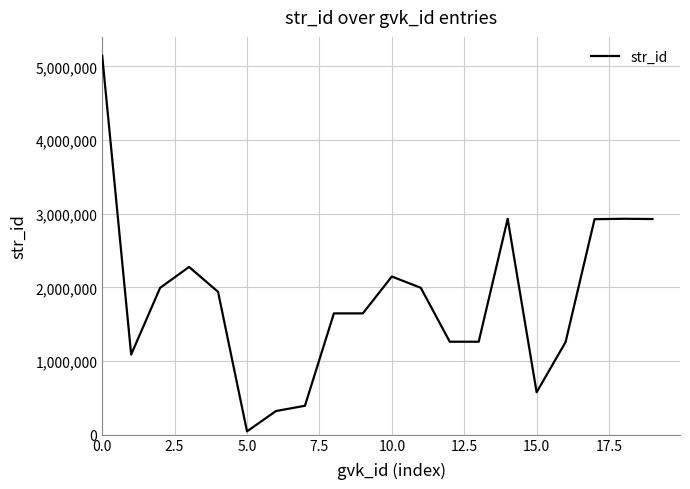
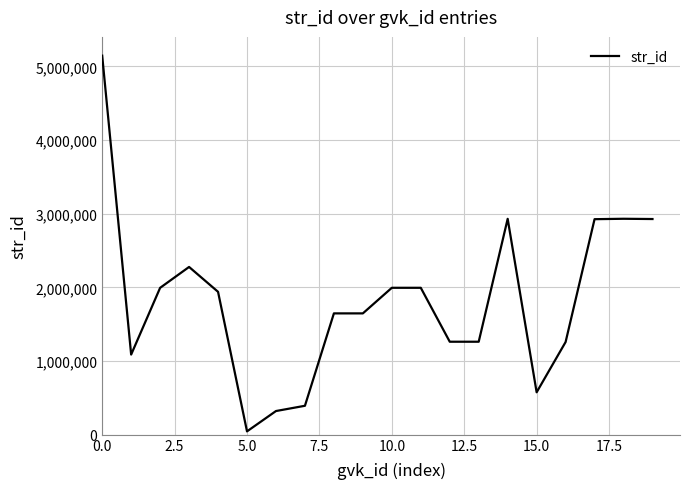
10.0: 2,100,000 -> 2,000,000
